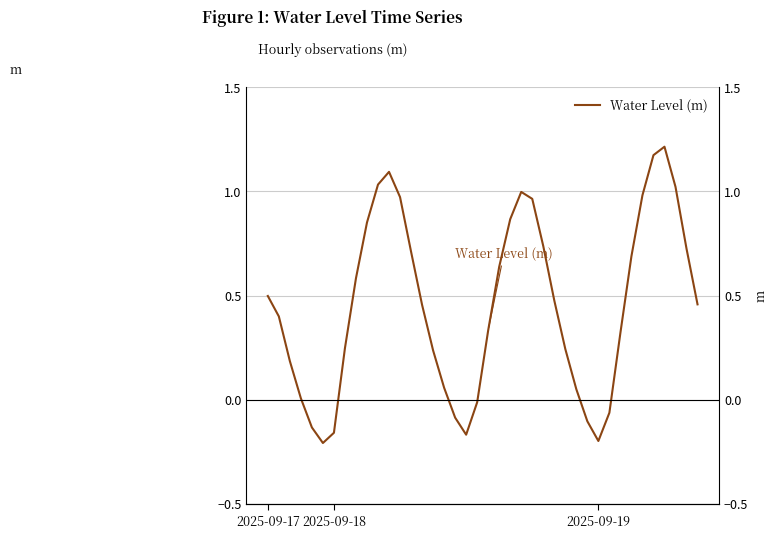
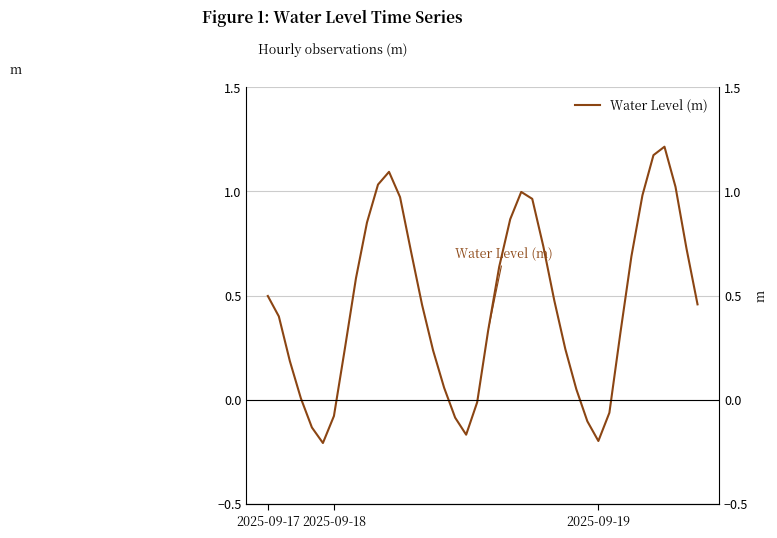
2025-09-18: -0.16 -> -0.08
